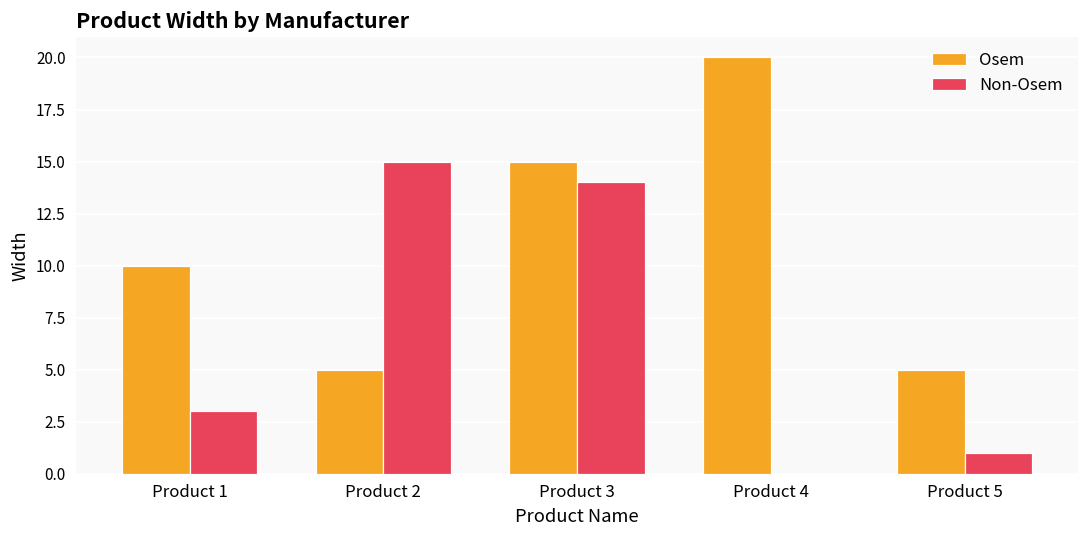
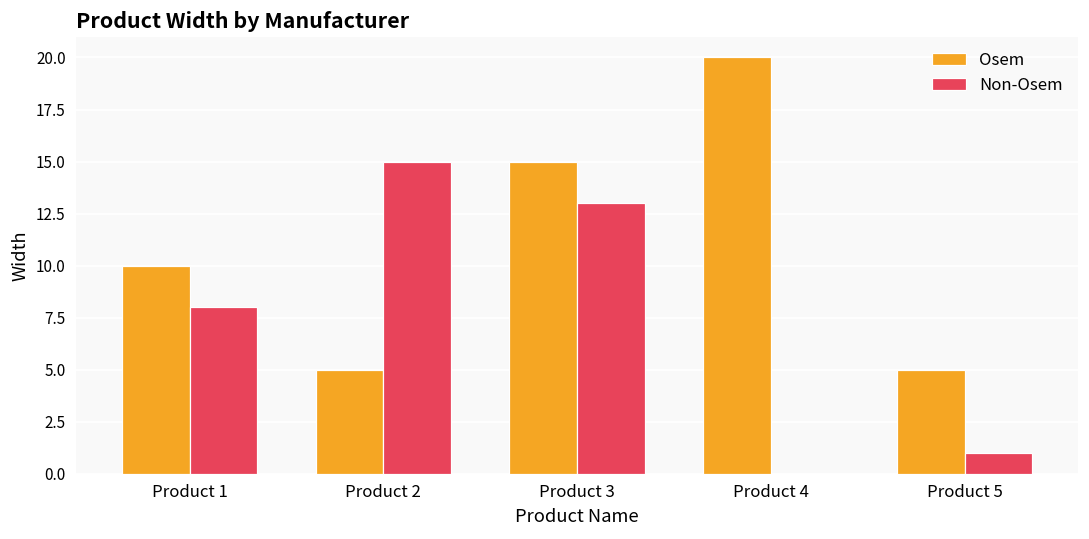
Non-Osem, Product 1: 3 -> 8
Non-Osem, Product 3: 14 -> 13
